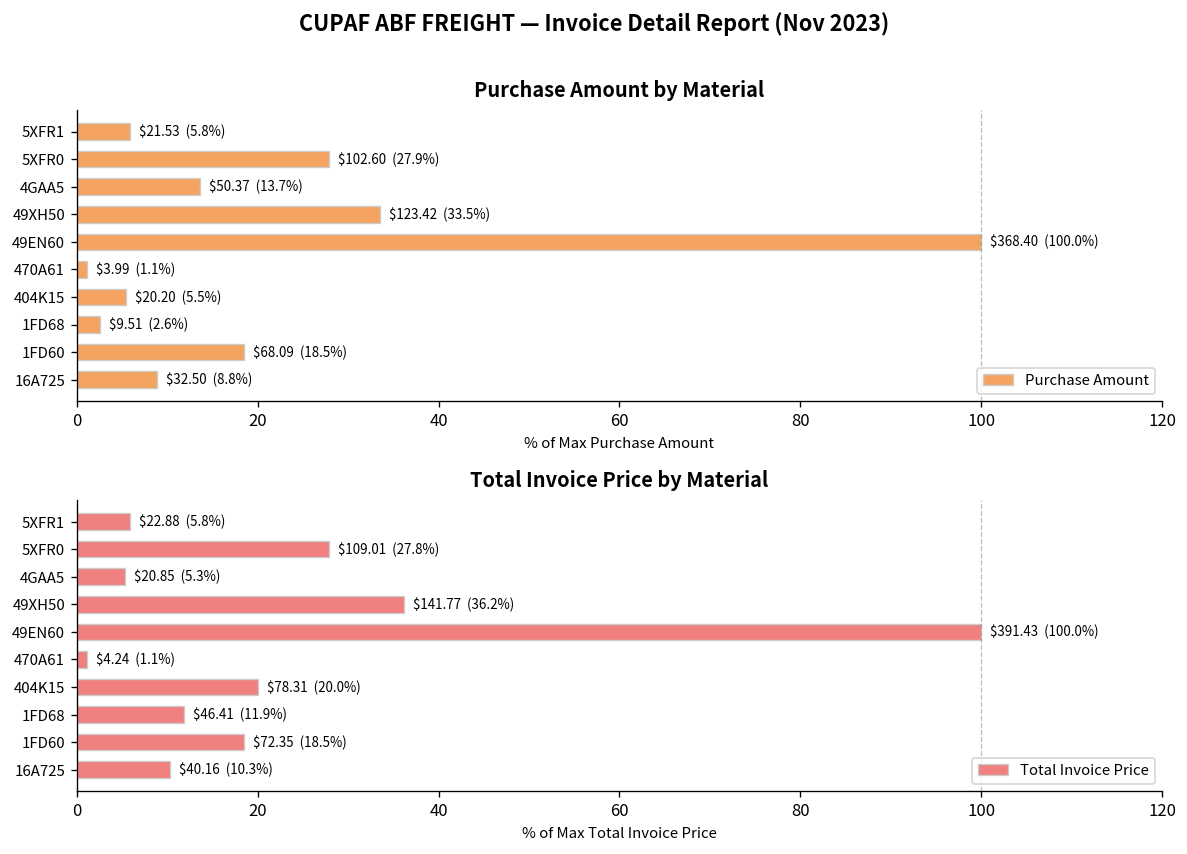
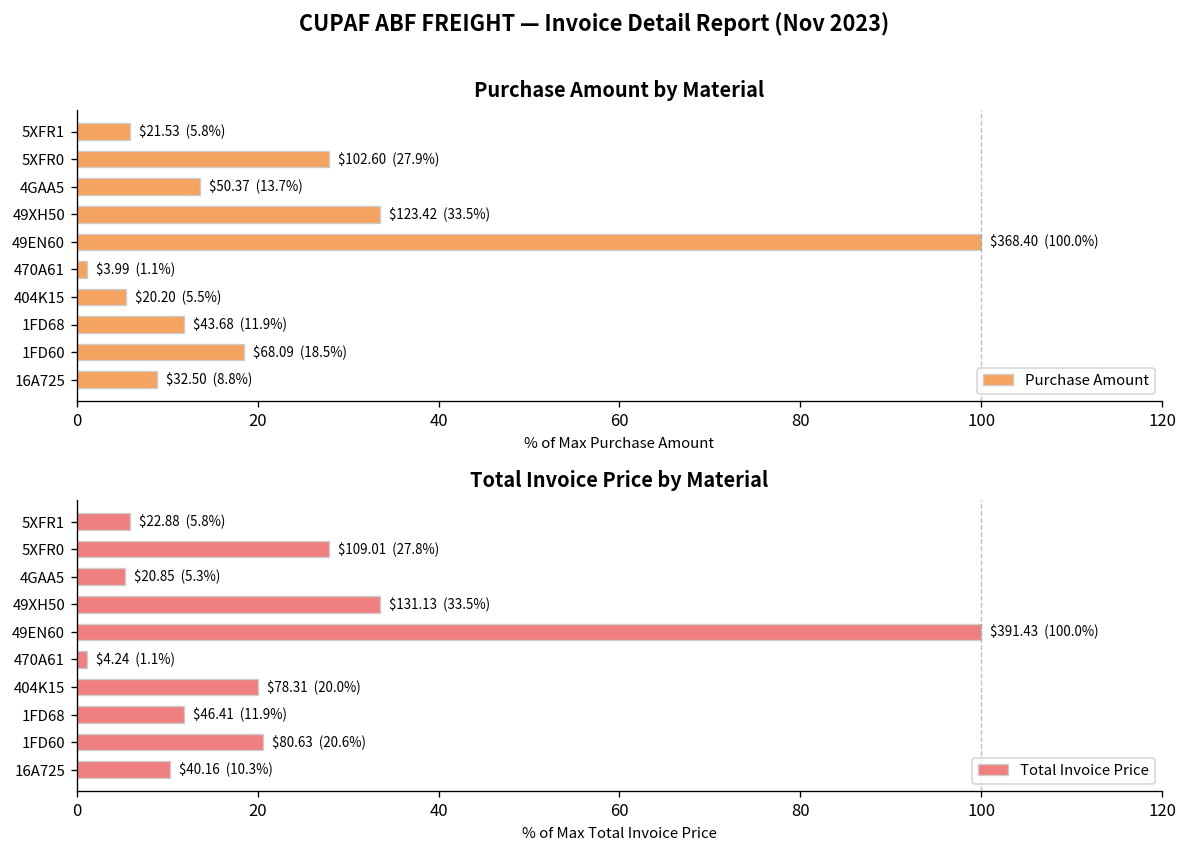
Purchase Amount by Material, 1FD68: $9.51 (2.6%) -> $43.68 (11.9%)
Total Invoice Price by Material, 49XH50: $141.77 (36.2%) -> $131.13 (33.5%)
Total Invoice Price by Material, 1FD60: $72.35 (18.5%) -> $80.63 (20.6%)
